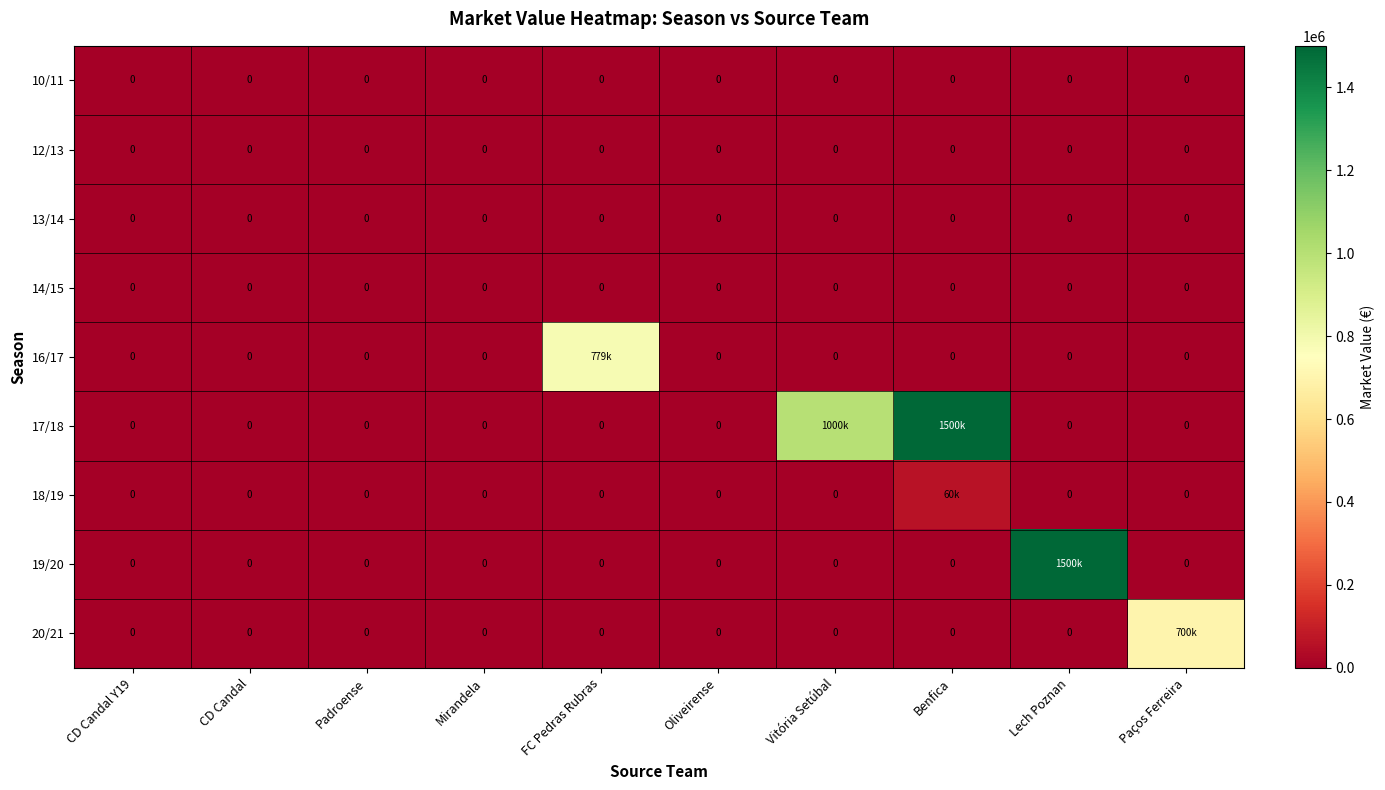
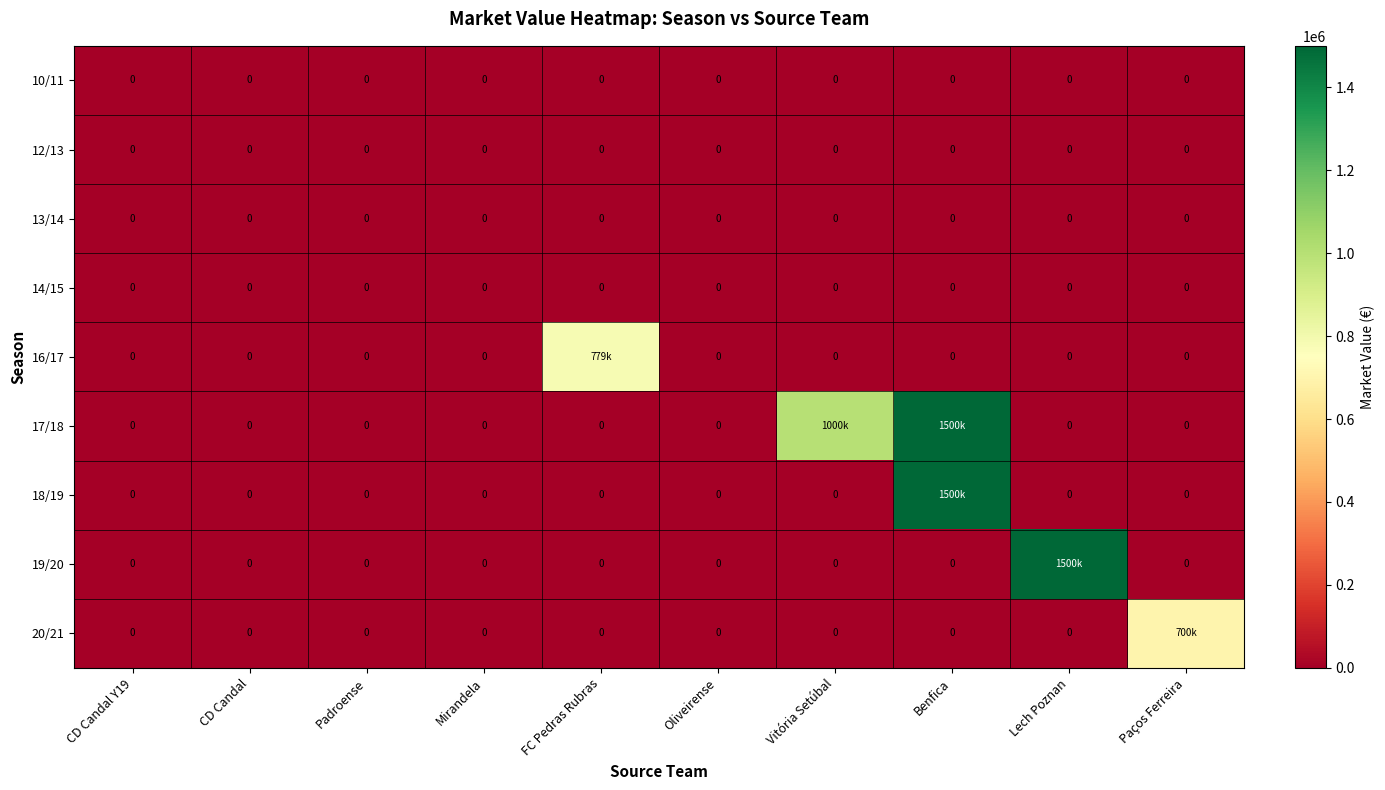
18/19, Benfica: 60k -> 1500k
